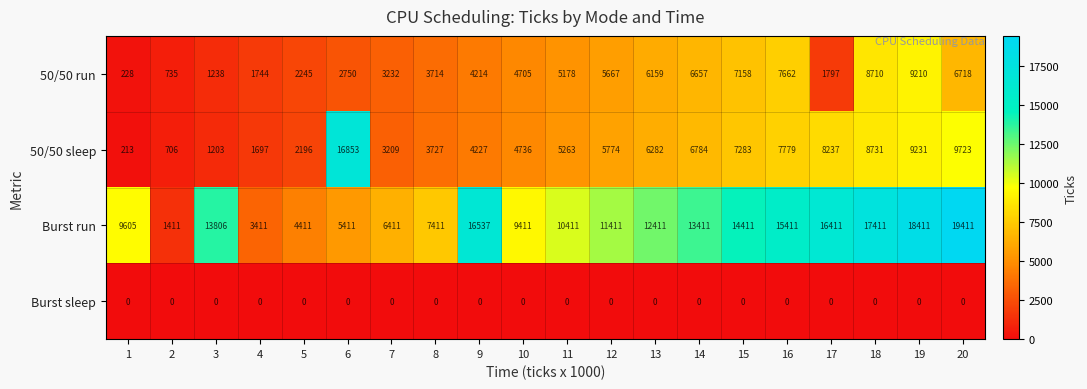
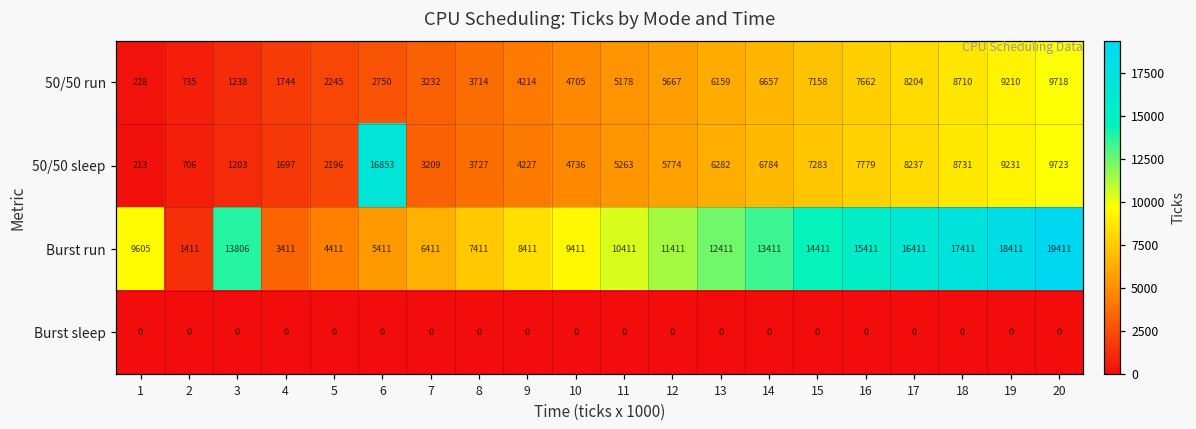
50/50 run, 17: 1797 -> 8204
50/50 run, 20: 6718 -> 9718
Burst run, 9: 16537 -> 8411
